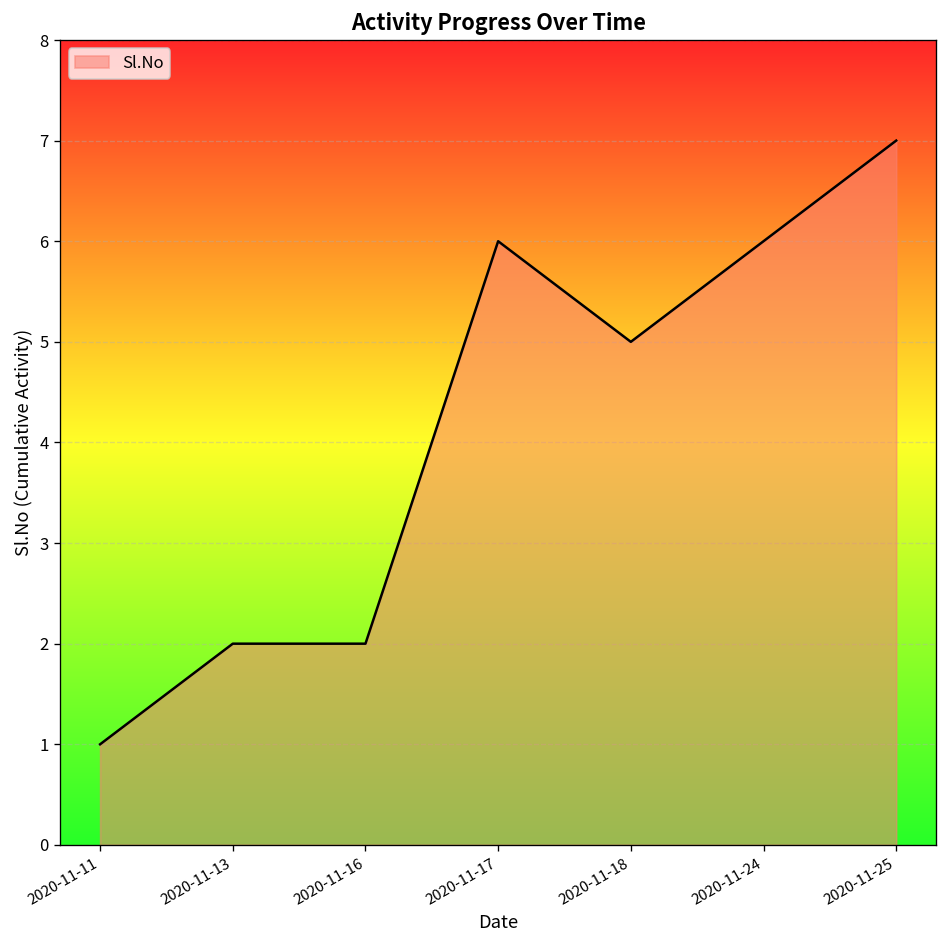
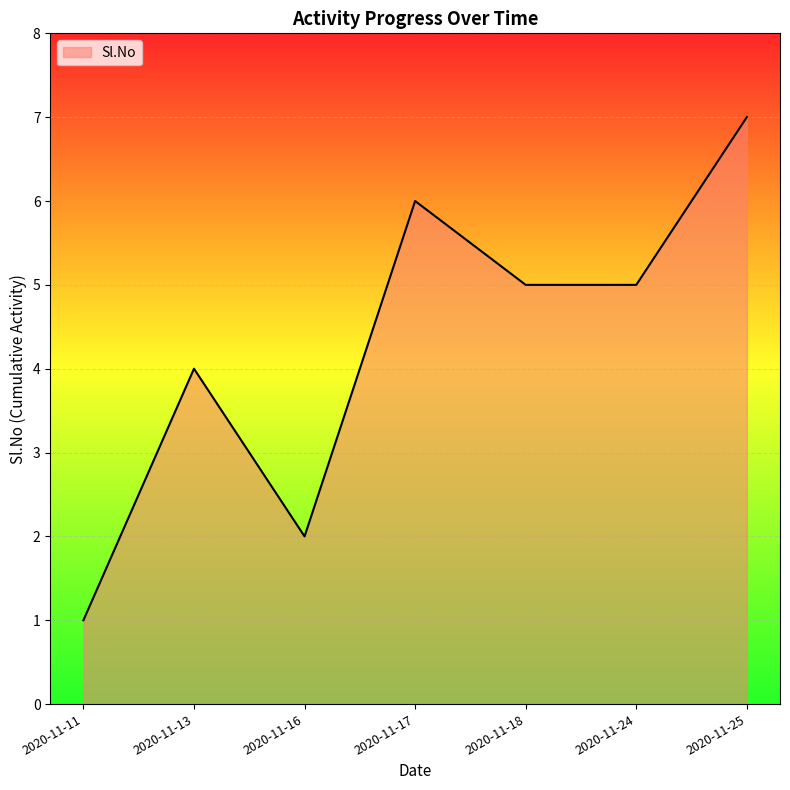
2020-11-13: 2 -> 4
2020-11-24: 6 -> 5
